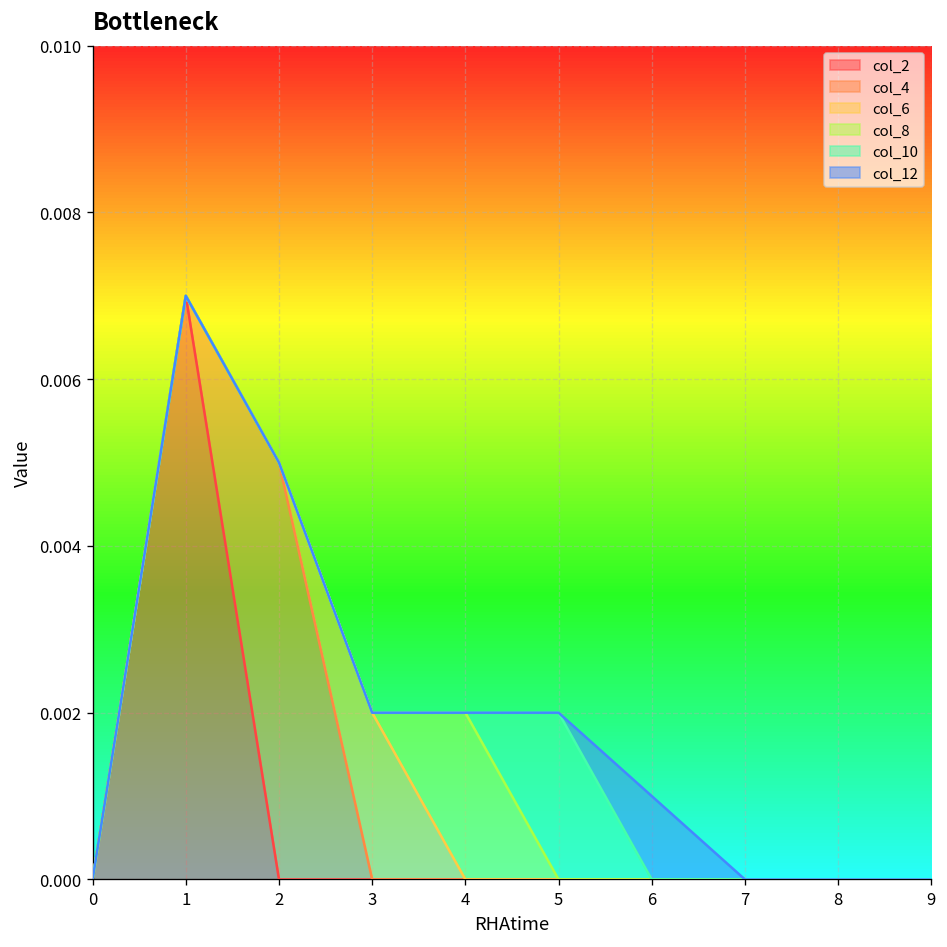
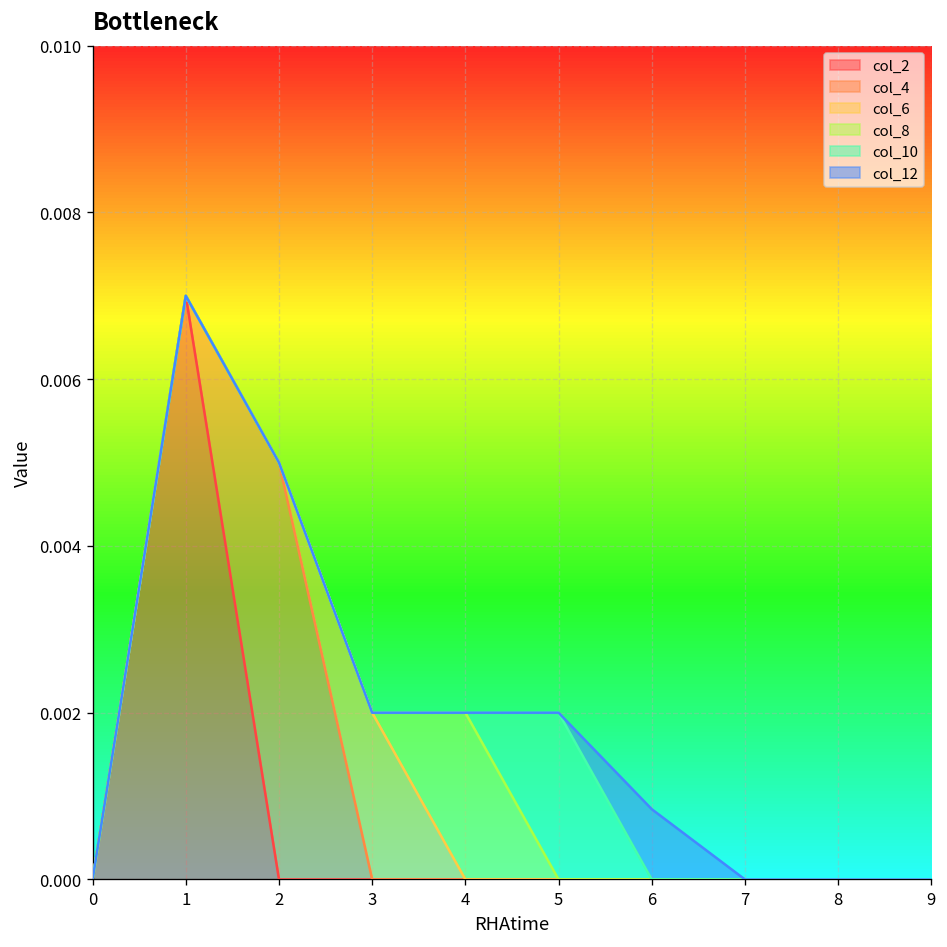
col_12, 6: 0.0010 -> 0.0008
